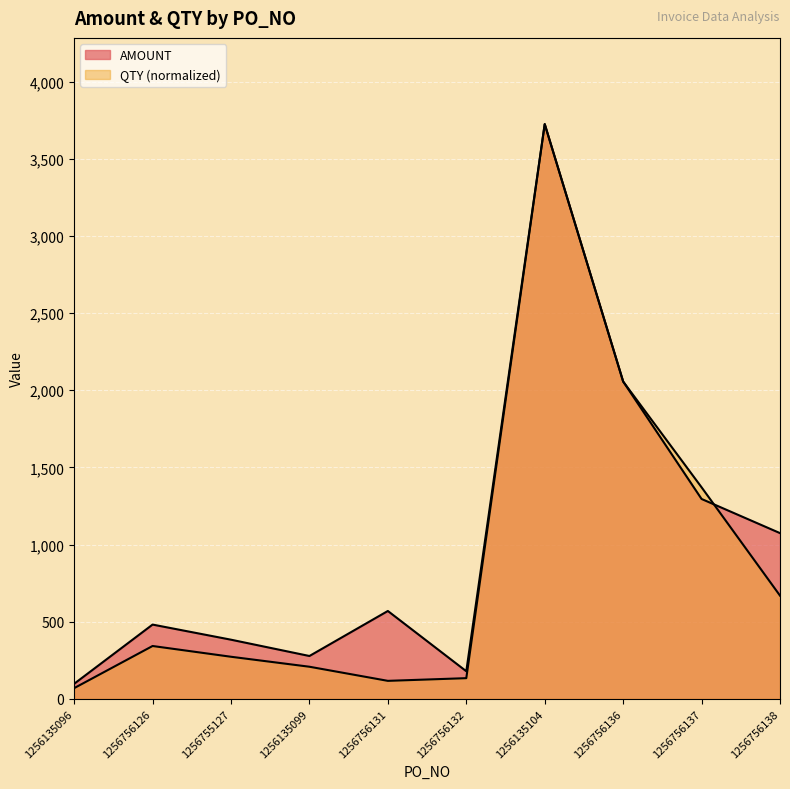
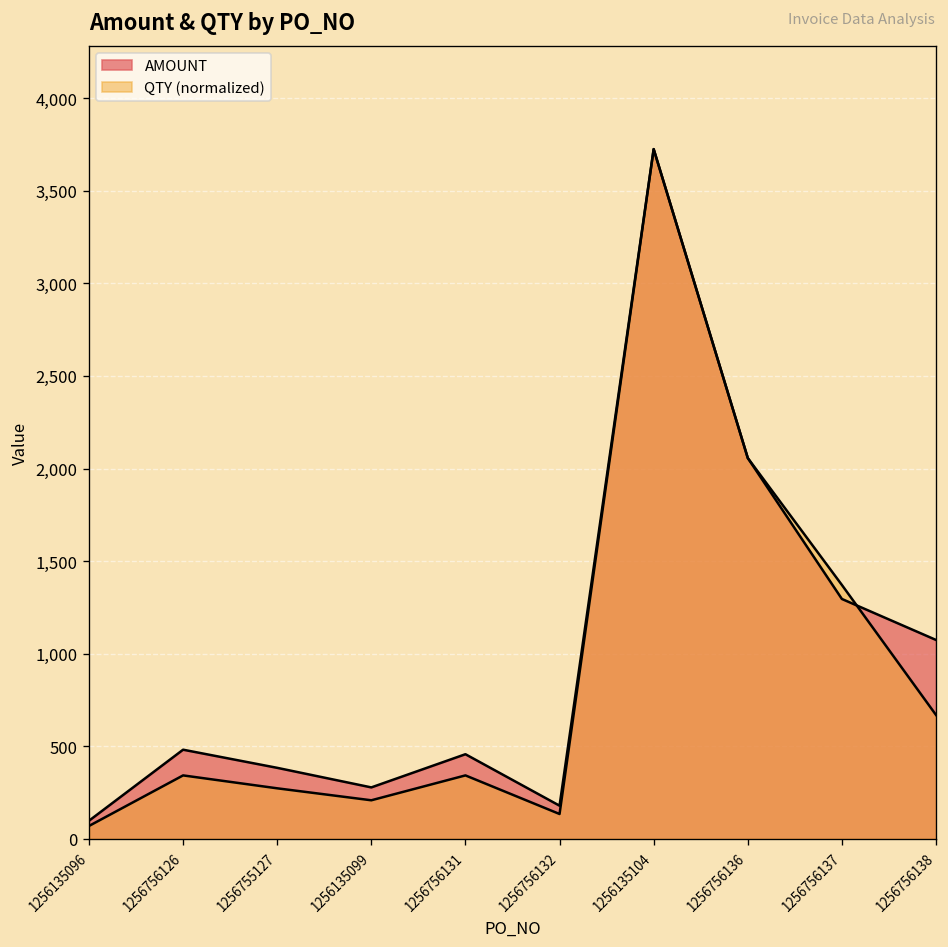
AMOUNT, 1256756131: 570 -> 460
QTY (normalized), 1256756131: 120 -> 340
